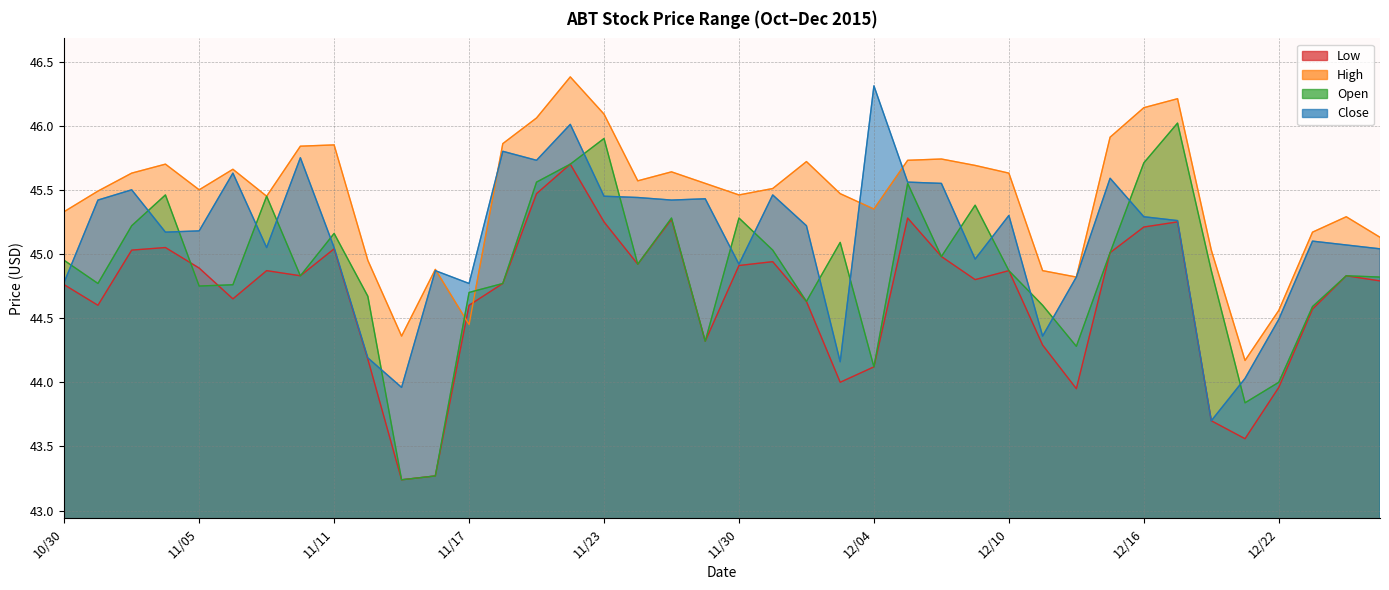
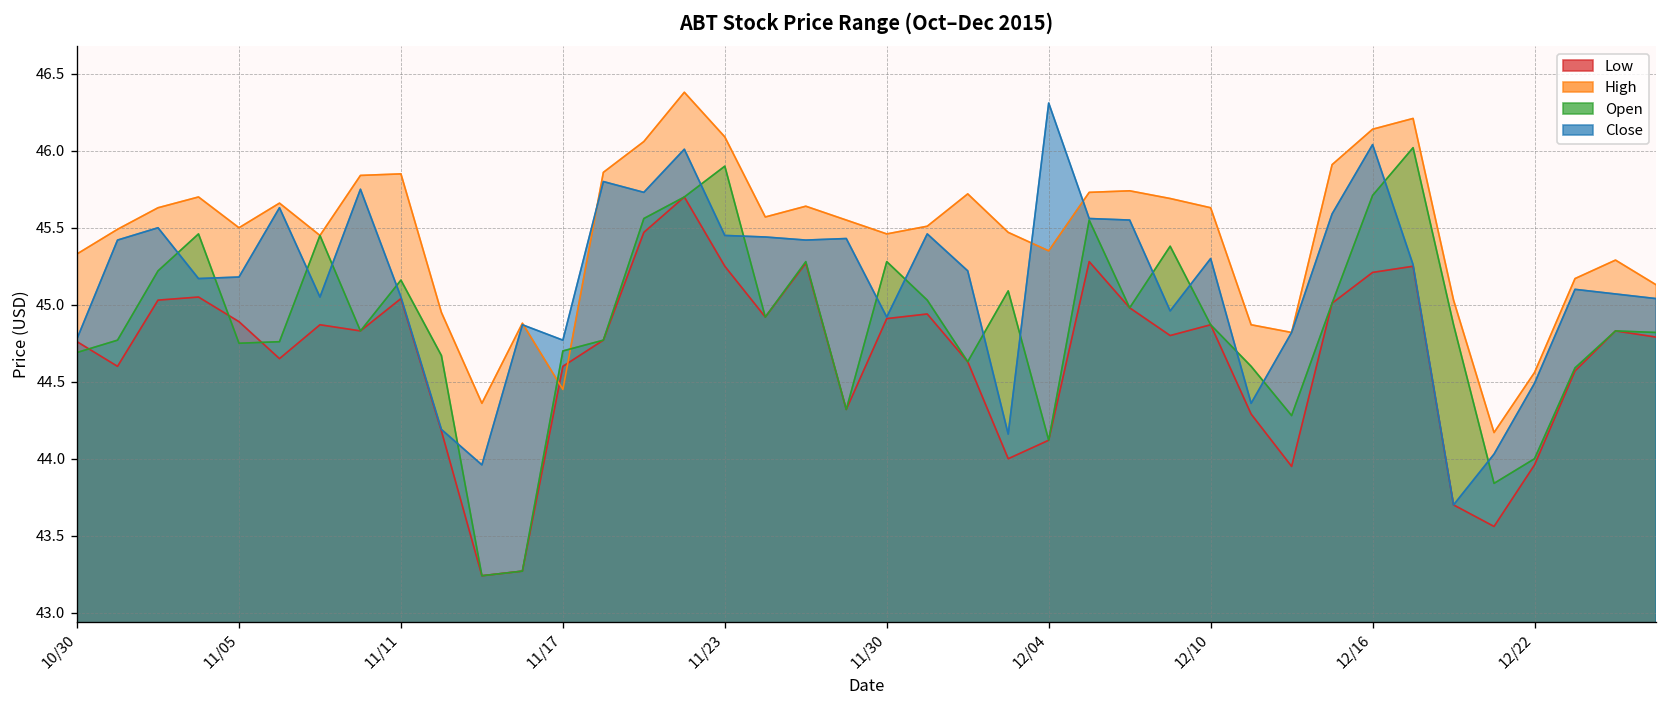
Open, 10/30: 44.95 -> 44.69
Close, 12/16: 45.29 -> 46.04
